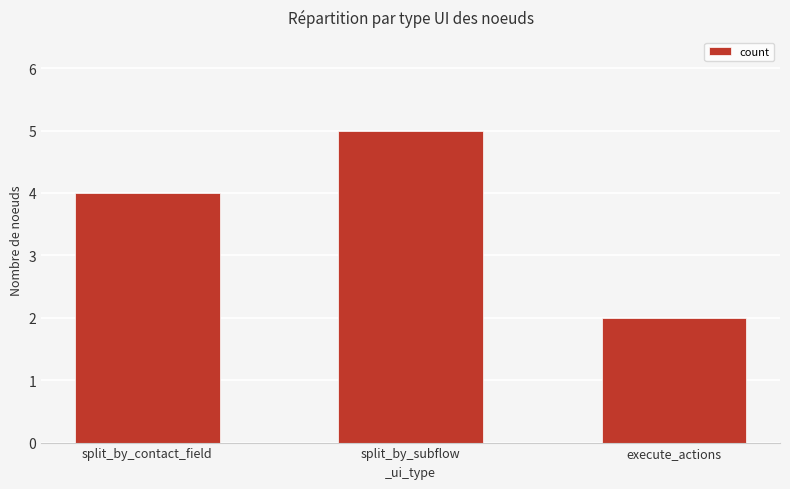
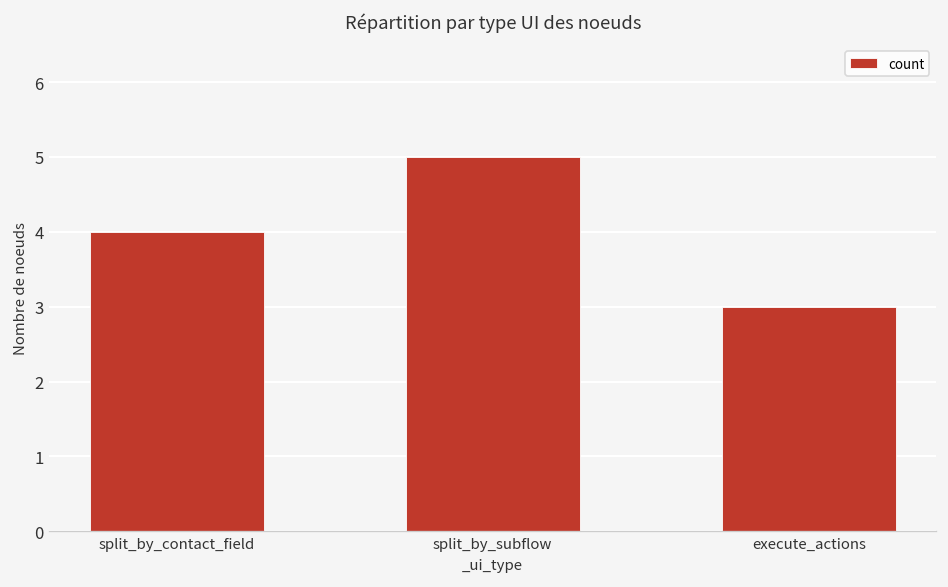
execute_actions: 2 -> 3
